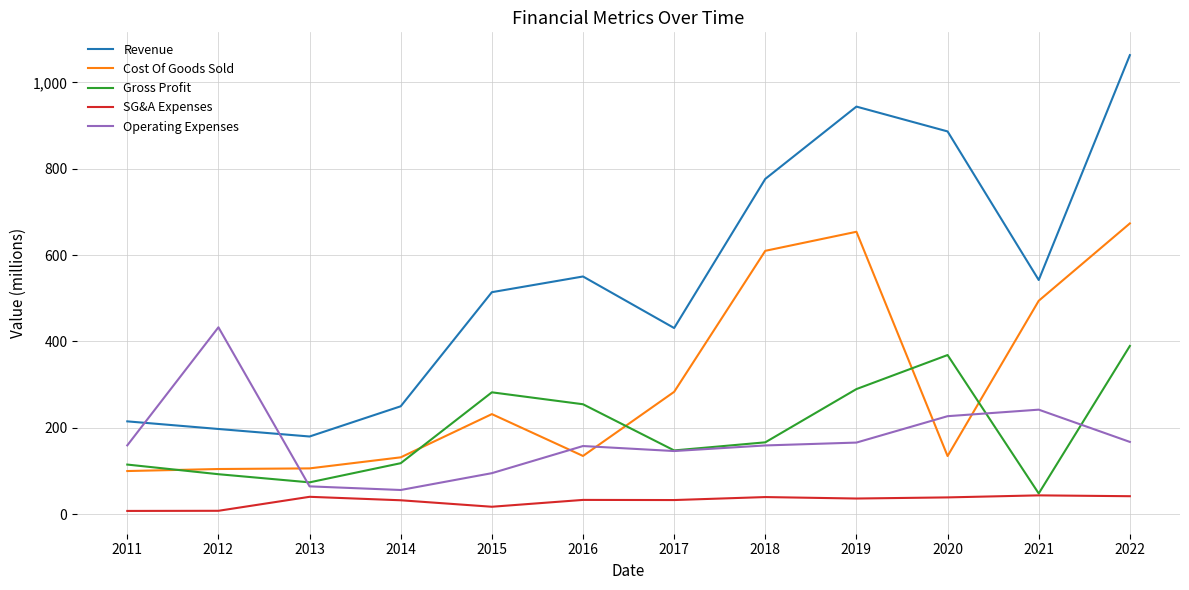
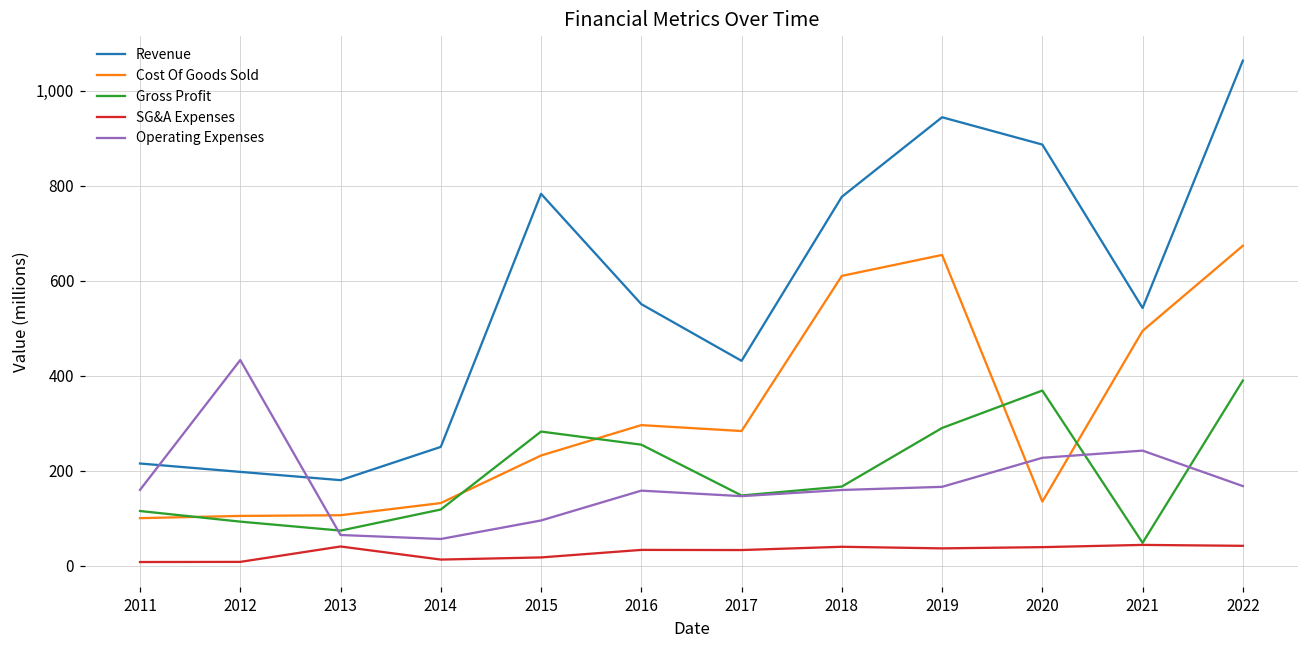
SG&A Expenses, 2014: 30 -> 10
Revenue, 2015: 510 -> 780
Cost Of Goods Sold, 2016: 130 -> 300
